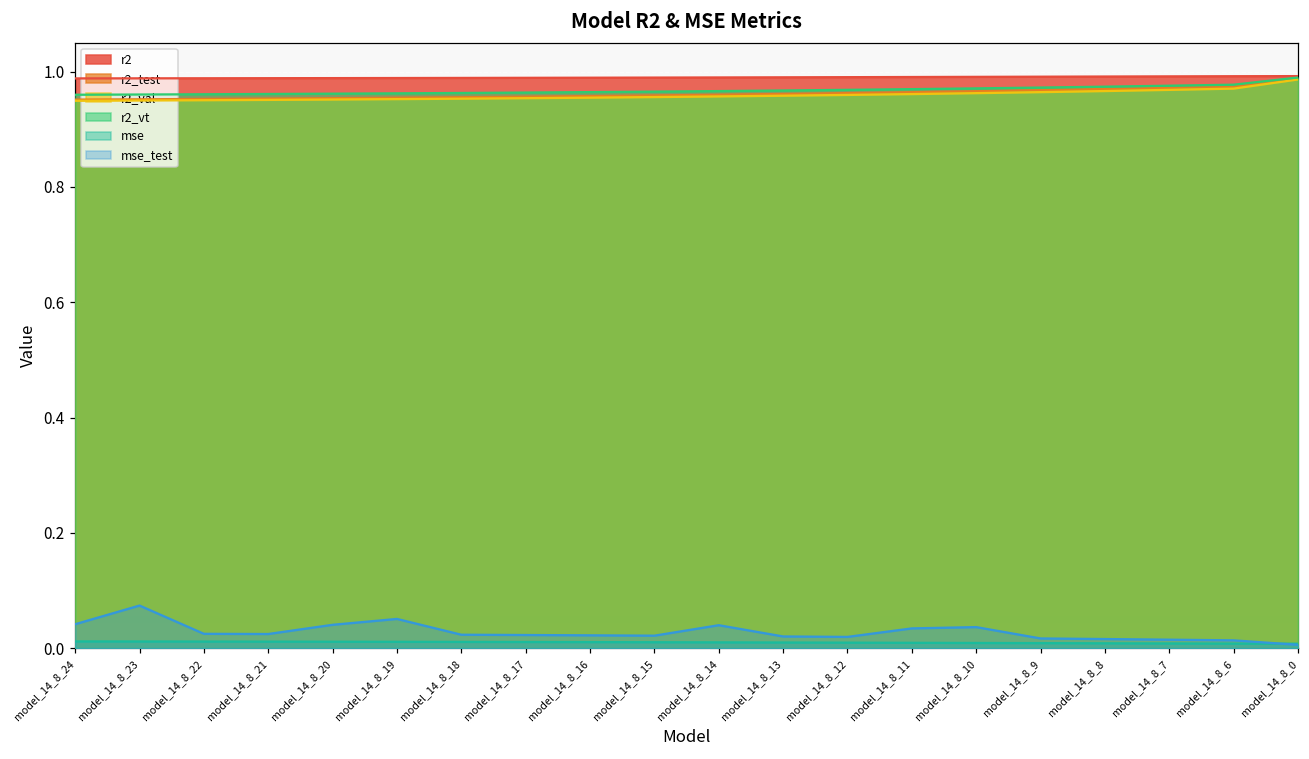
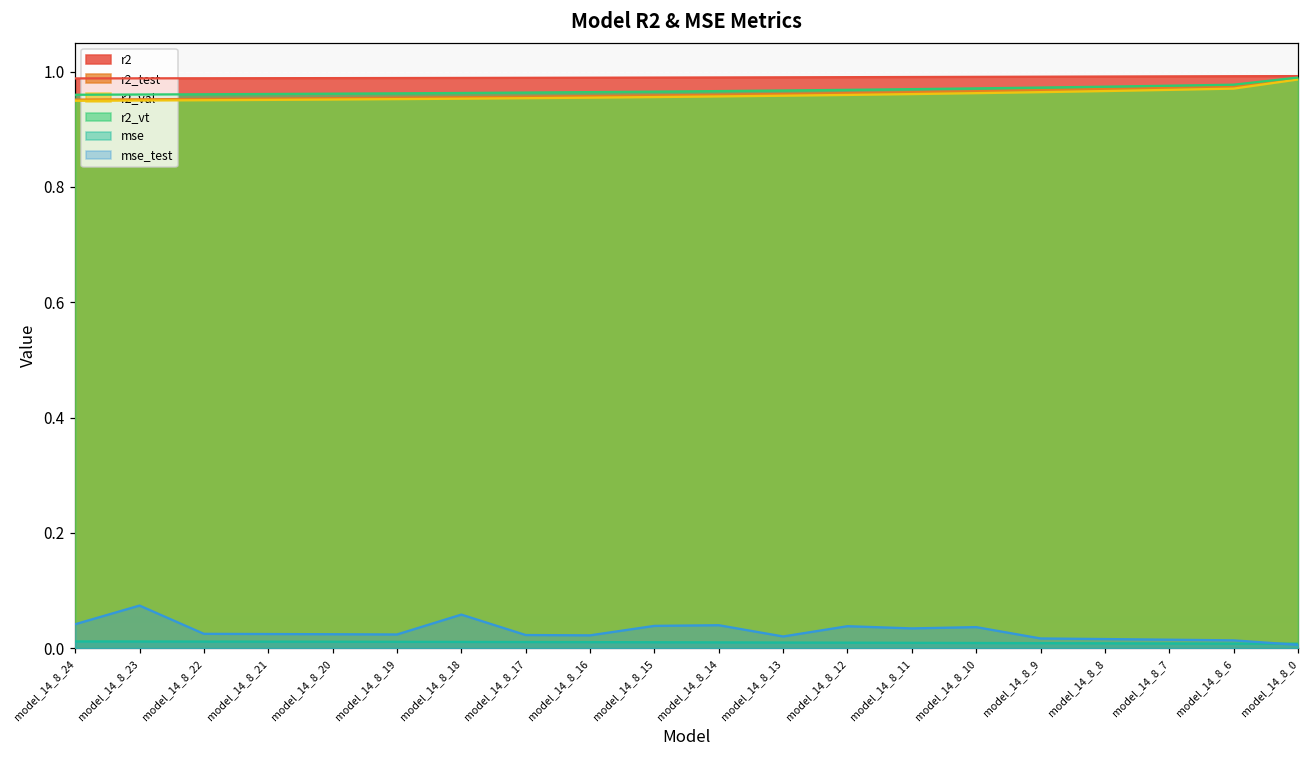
mse_test, model_14_8_20: 0.04 -> 0.02
mse_test, model_14_8_19: 0.05 -> 0.02
mse_test, model_14_8_18: 0.02 -> 0.06
mse_test, model_14_8_15: 0.02 -> 0.04
mse_test, model_14_8_12: 0.02 -> 0.04
